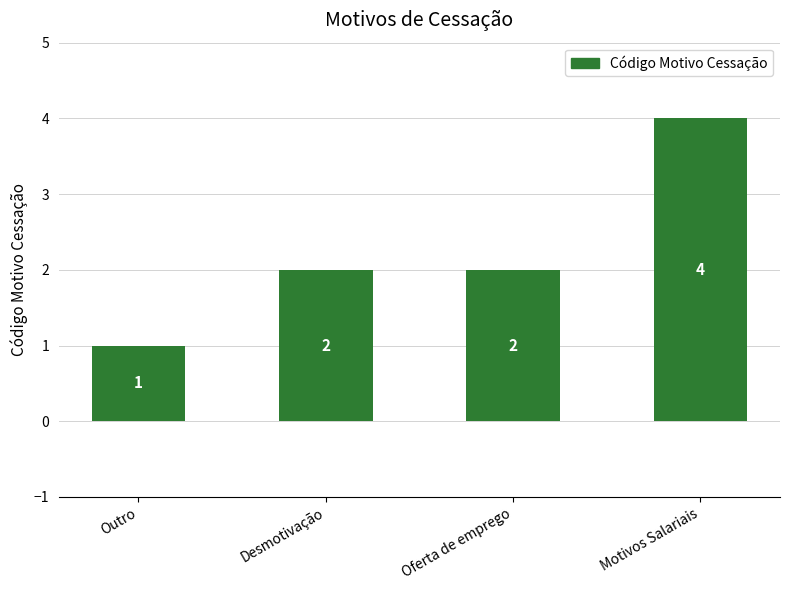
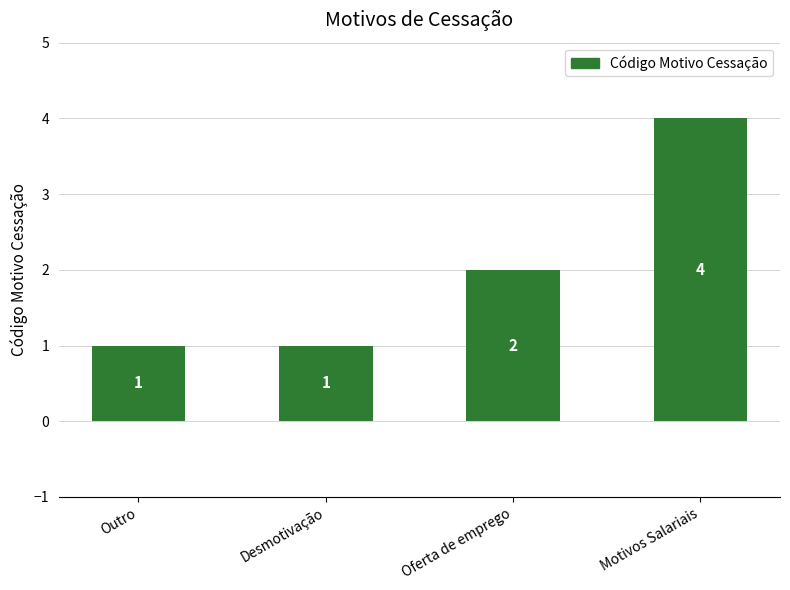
Desmotivação: 2 -> 1
